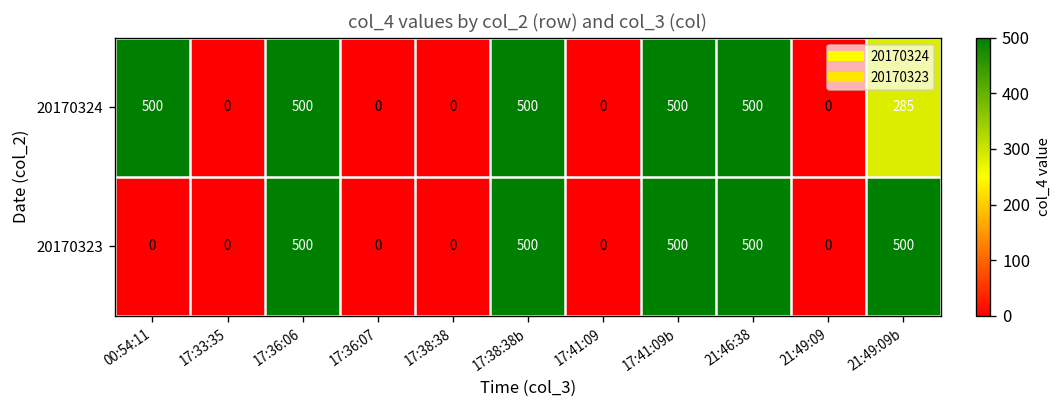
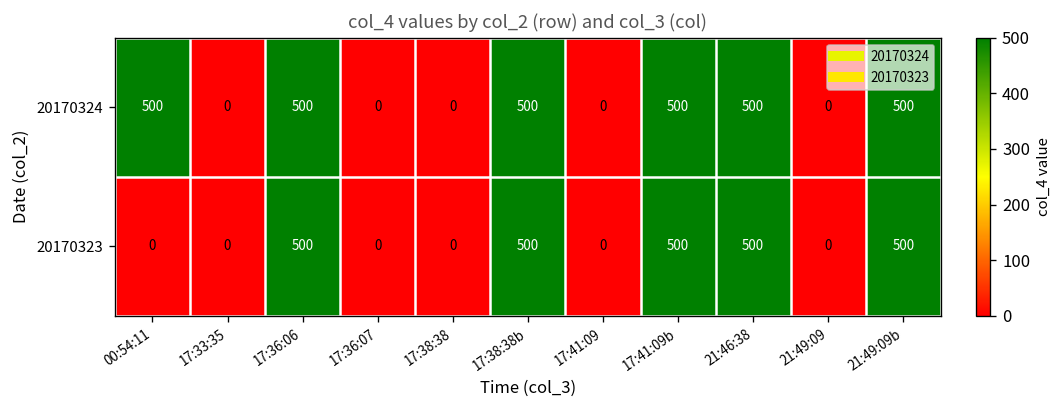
20170324, 21:49:09b: 285 -> 500
